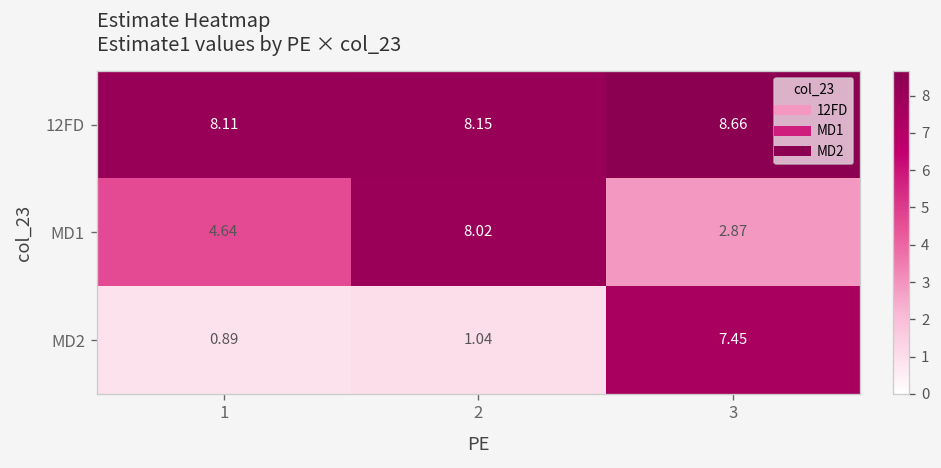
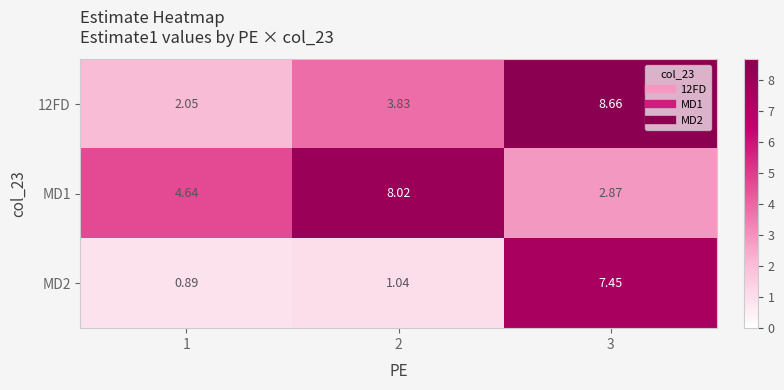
12FD, 1: 8.11 -> 2.05
12FD, 2: 8.15 -> 3.83
